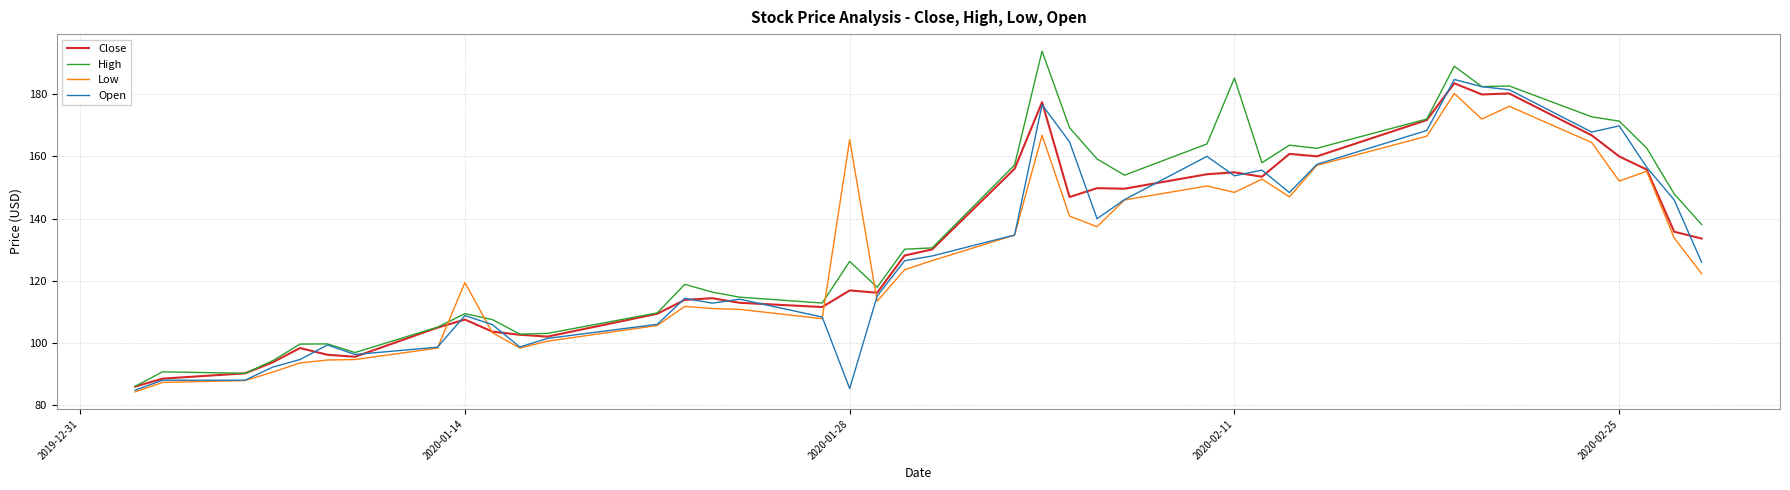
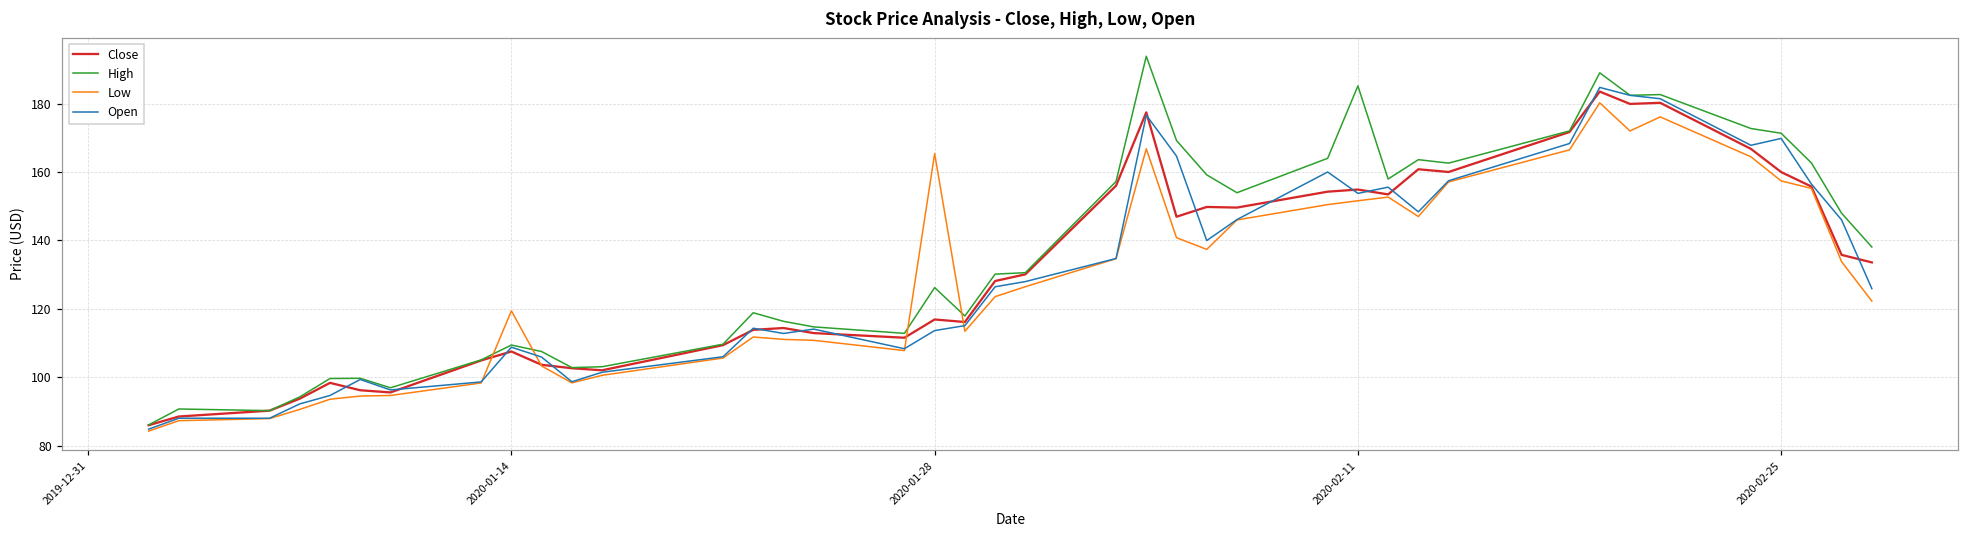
Open, 2020-01-28: 85 -> 114
Low, 2020-02-11: 148 -> 152
Low, 2020-02-25: 152 -> 157
